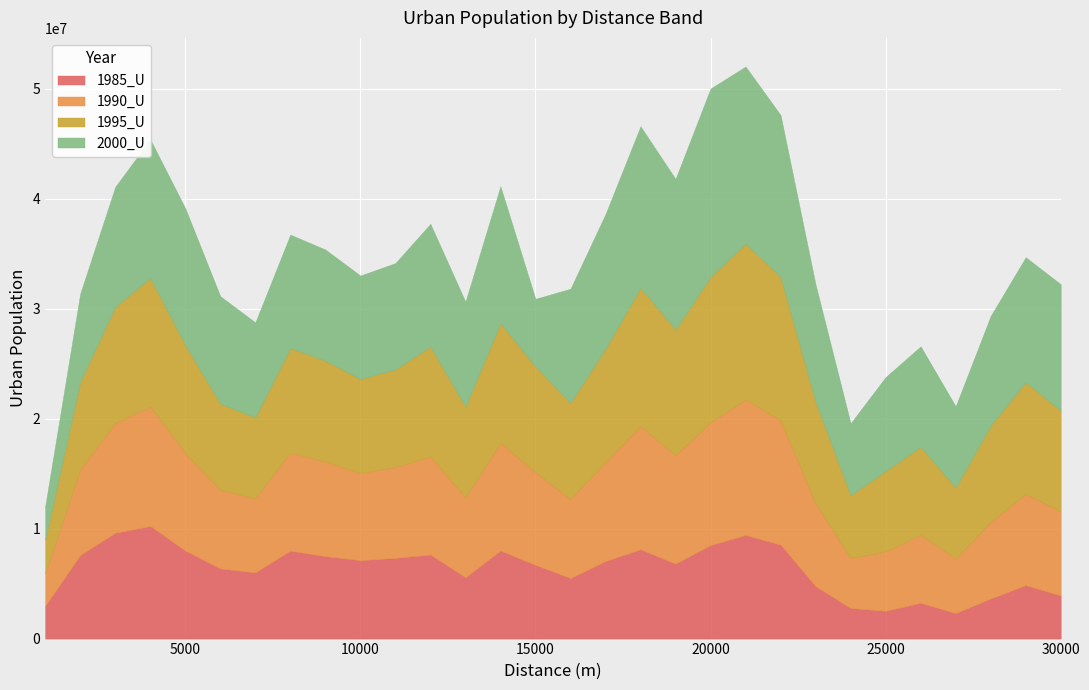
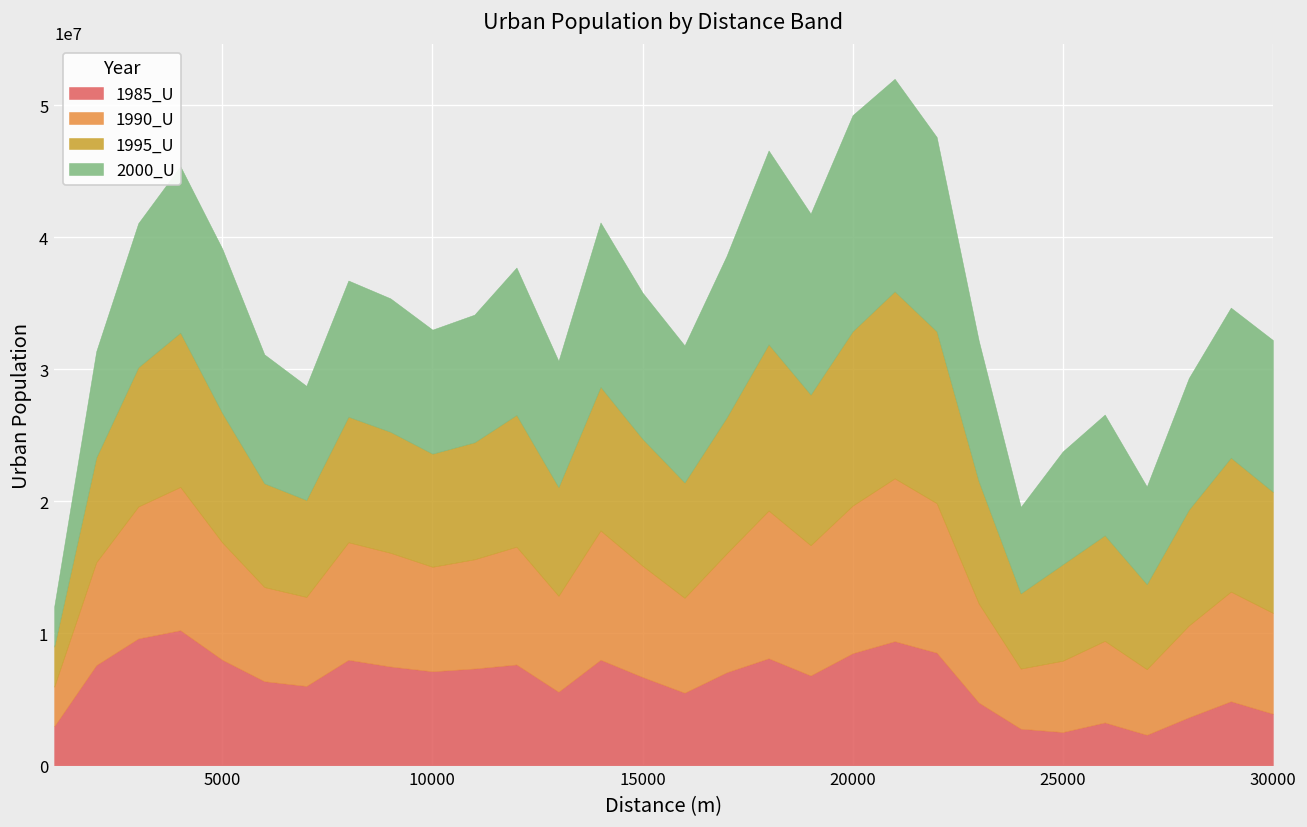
2000_U, 15000: 6200000 -> 11100000
2000_U, 20000: 17100000 -> 16400000
